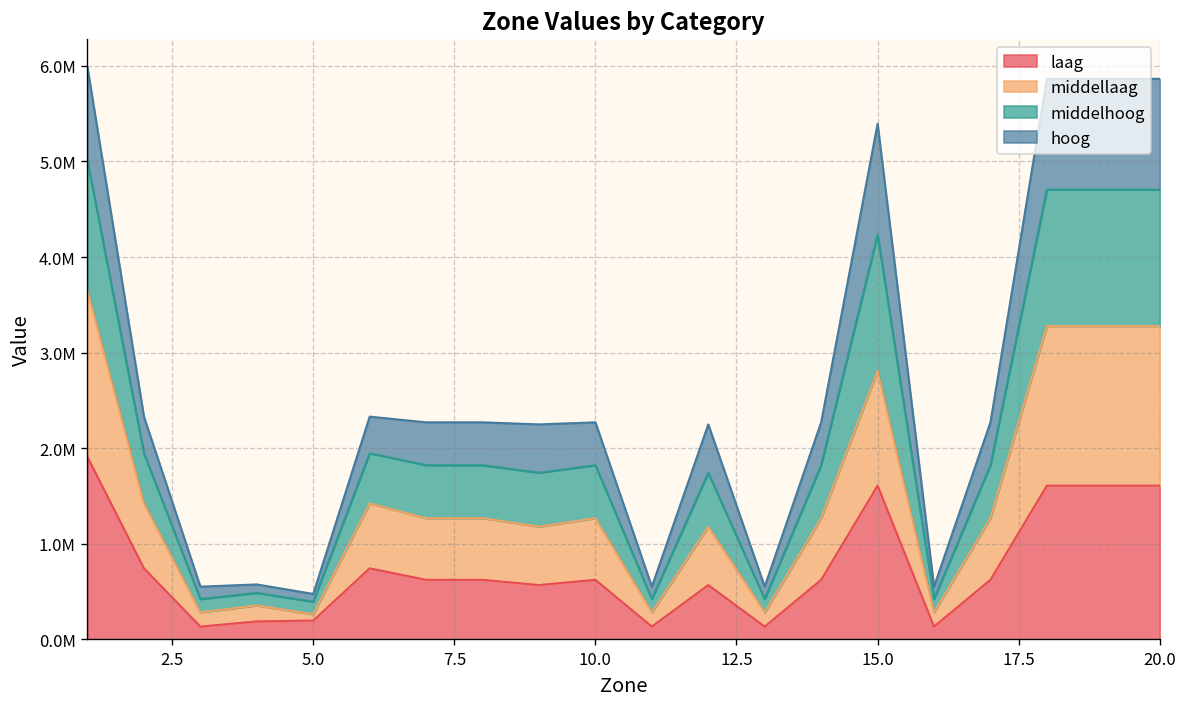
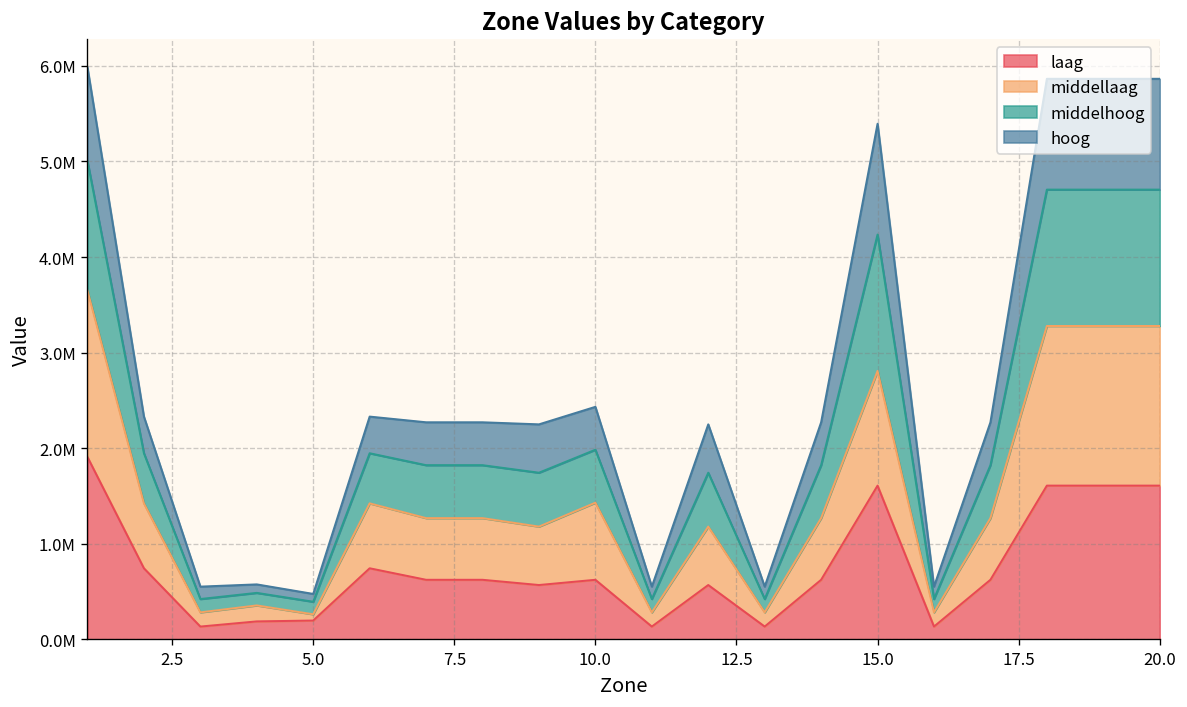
middellaag, 10.0: 600000 -> 800000
